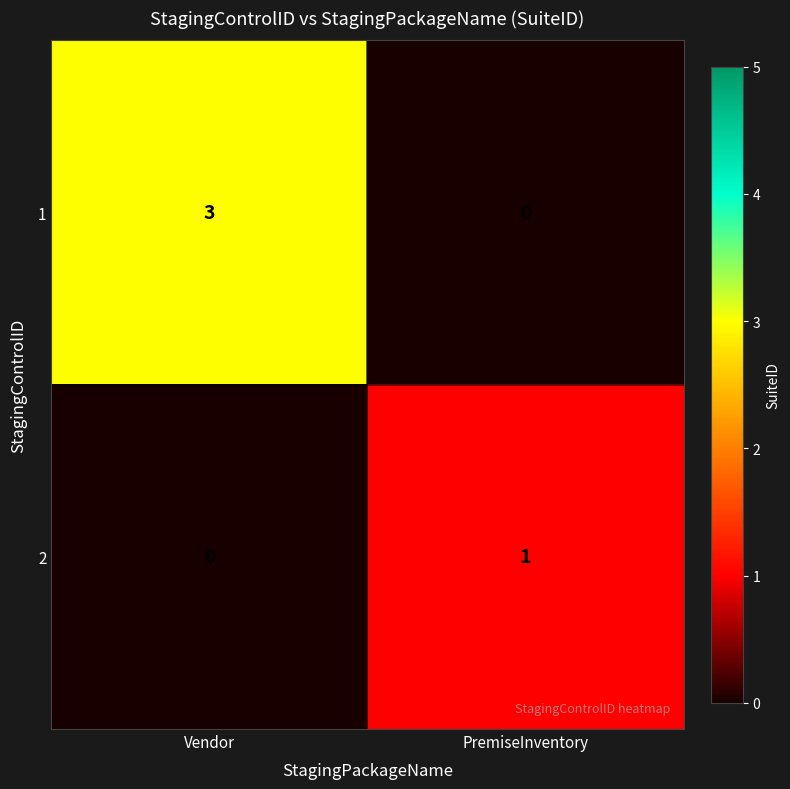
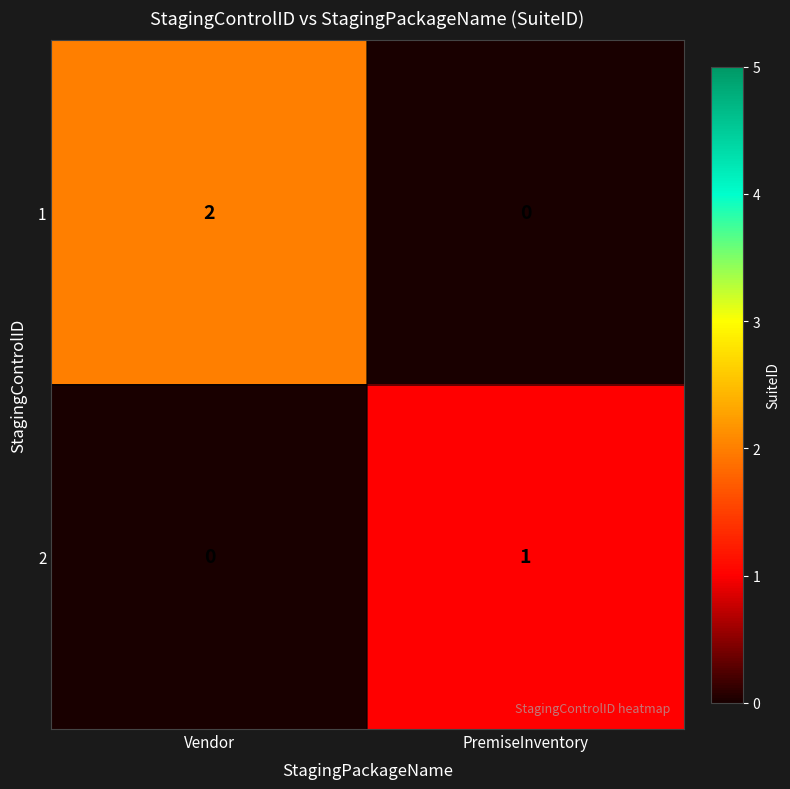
1, Vendor: 3 -> 2
